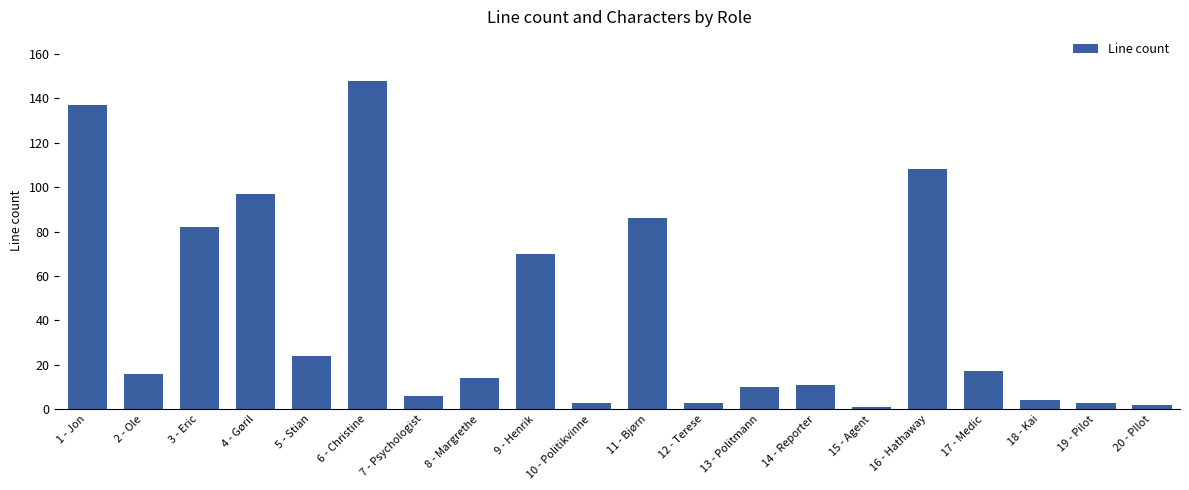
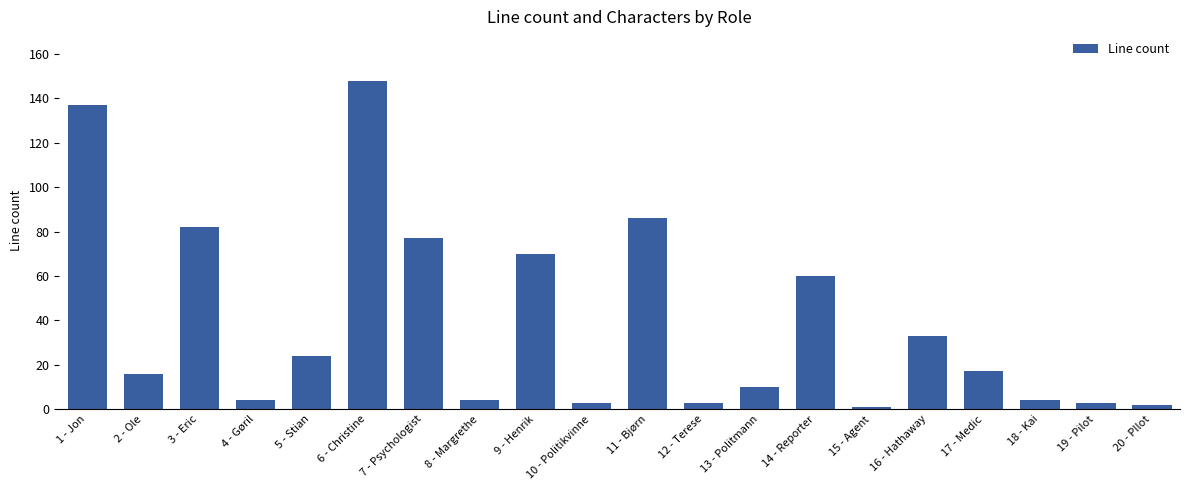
4 - Gøril: 97 -> 4
7 - Psychologist: 6 -> 77
8 - Margrethe: 14 -> 4
14 - Reporter: 11 -> 60
16 - Hathaway: 108 -> 33
